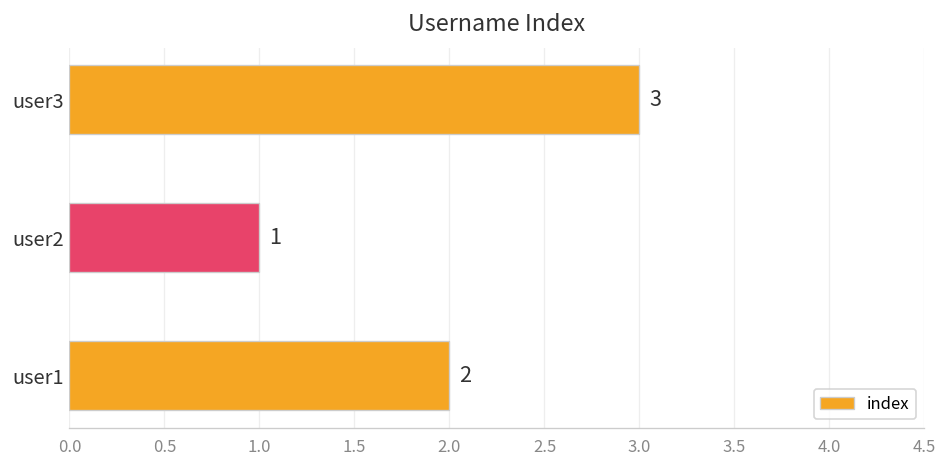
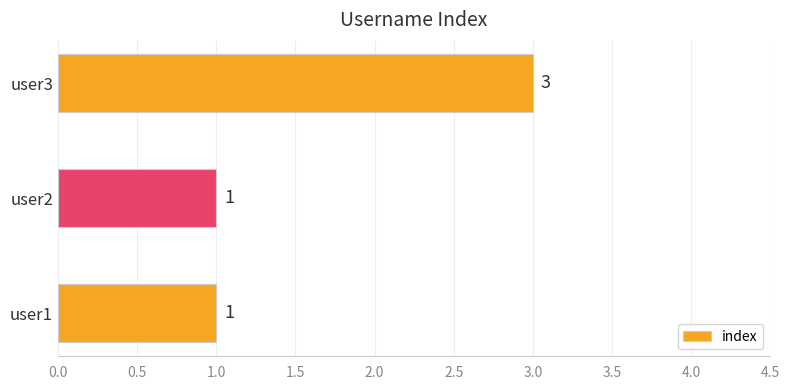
user1: 2 -> 1
